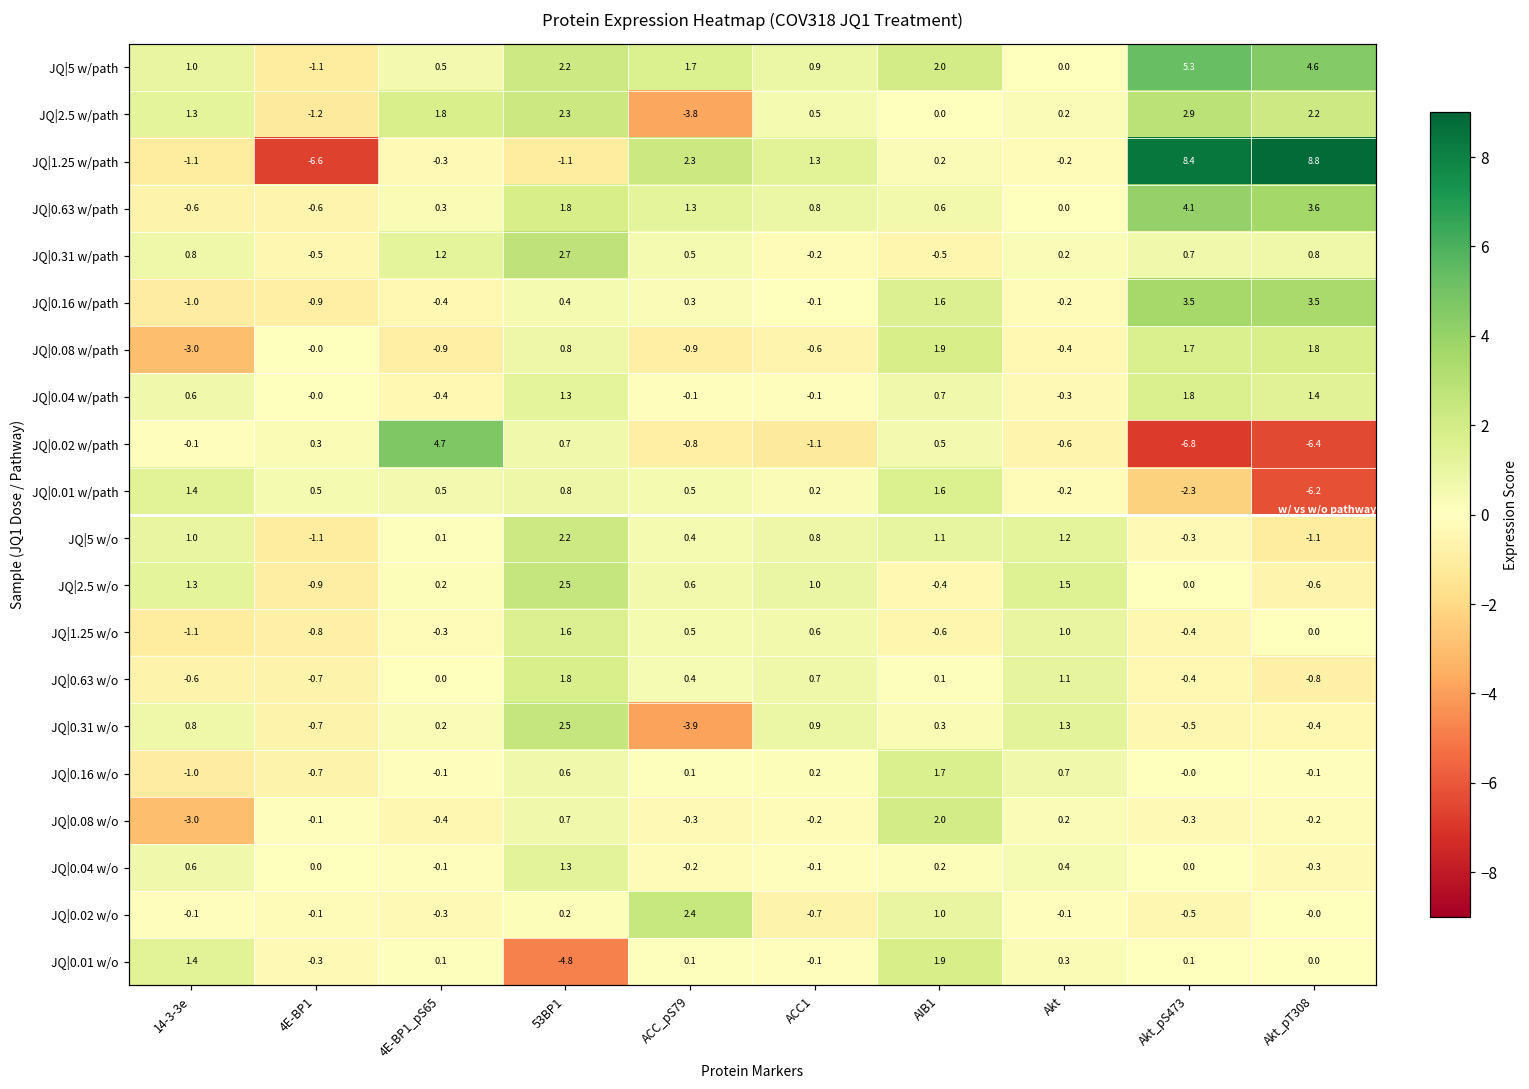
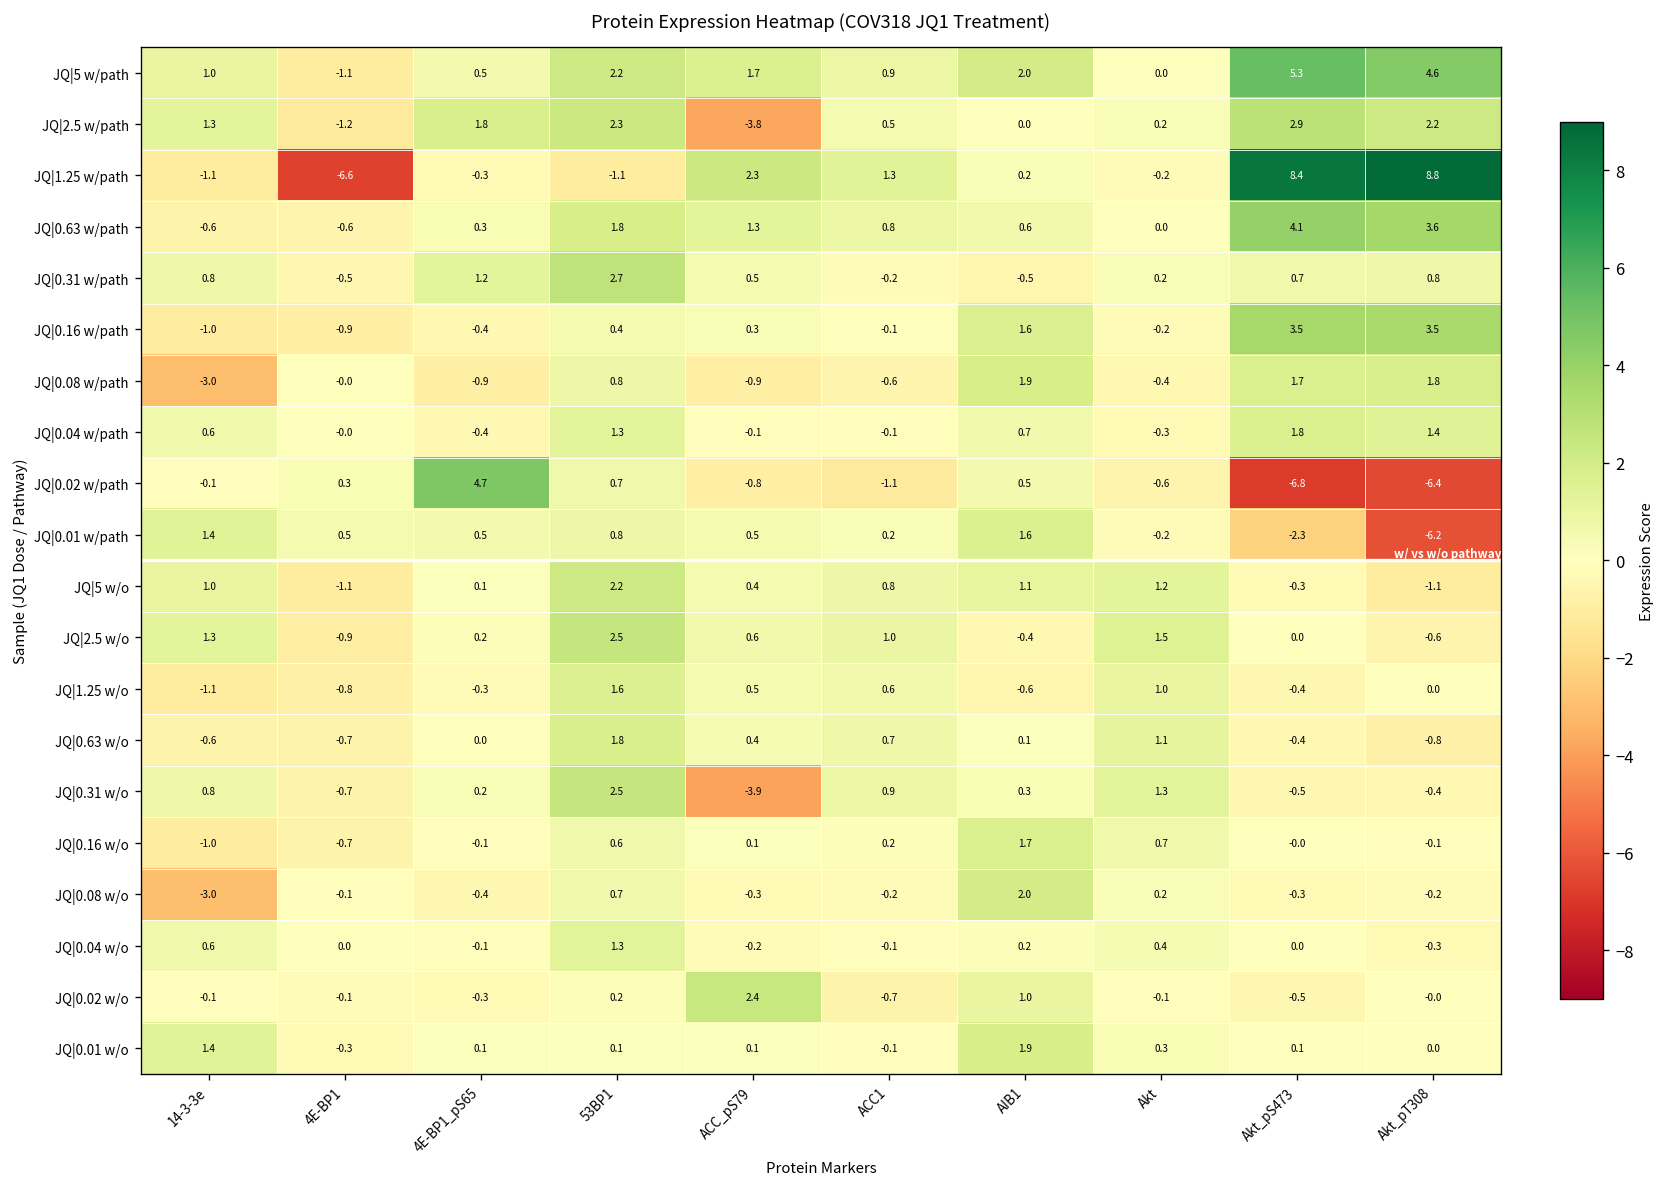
JQ|0.01 w/o, 53BP1: -4.8 -> 0.1
